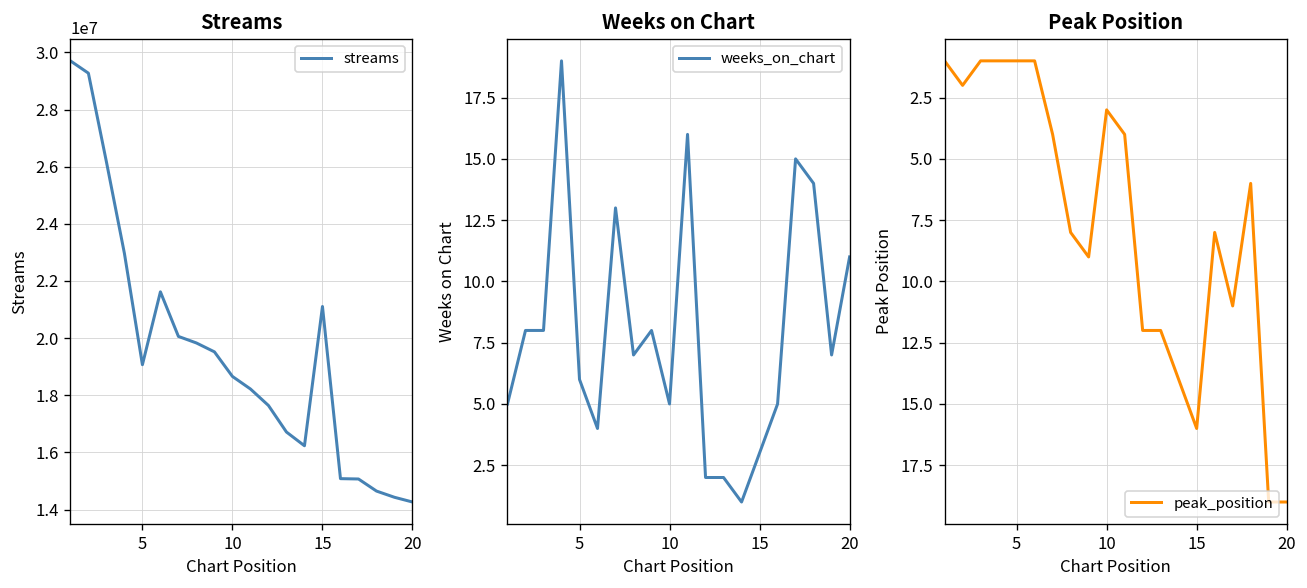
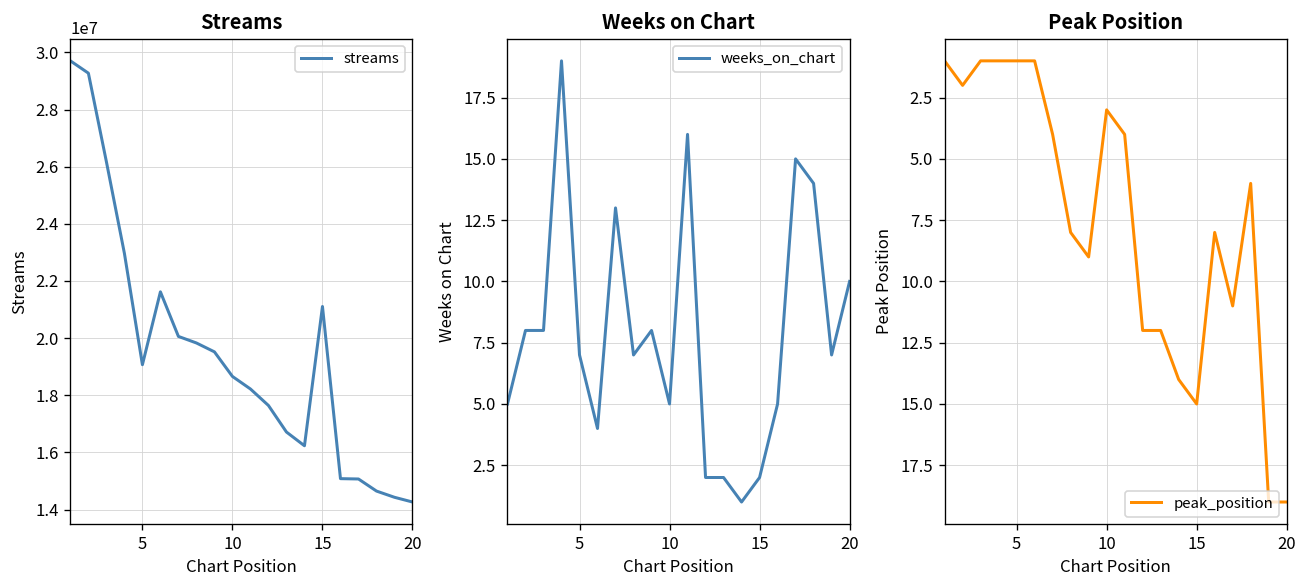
Weeks on Chart, 5: 6 -> 7
Weeks on Chart, 15: 3 -> 2
Weeks on Chart, 20: 11 -> 10
Peak Position, 15: 16 -> 15
